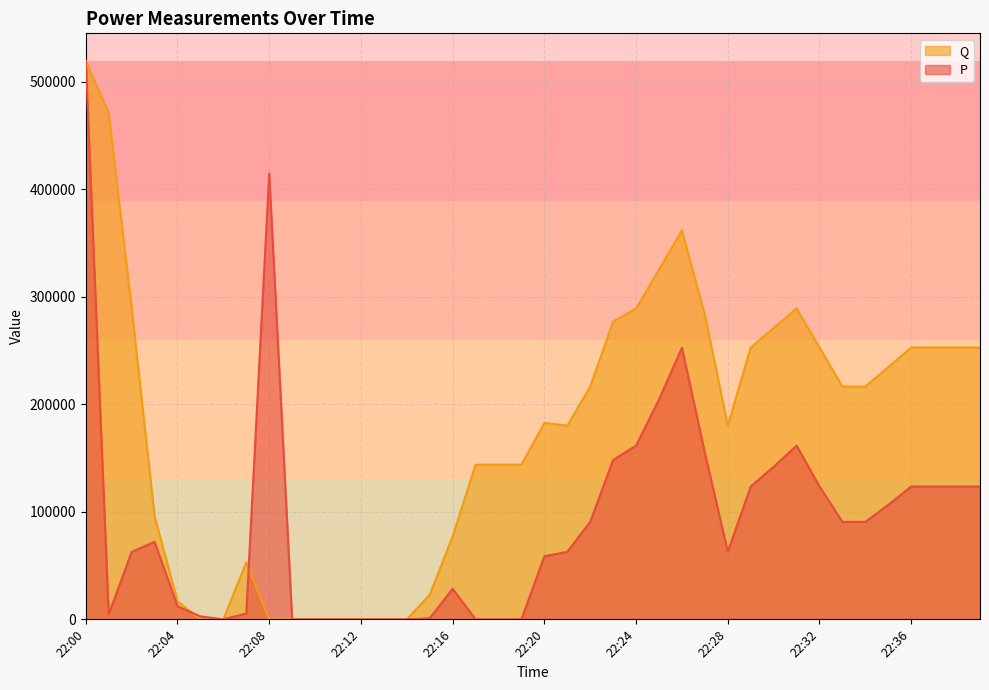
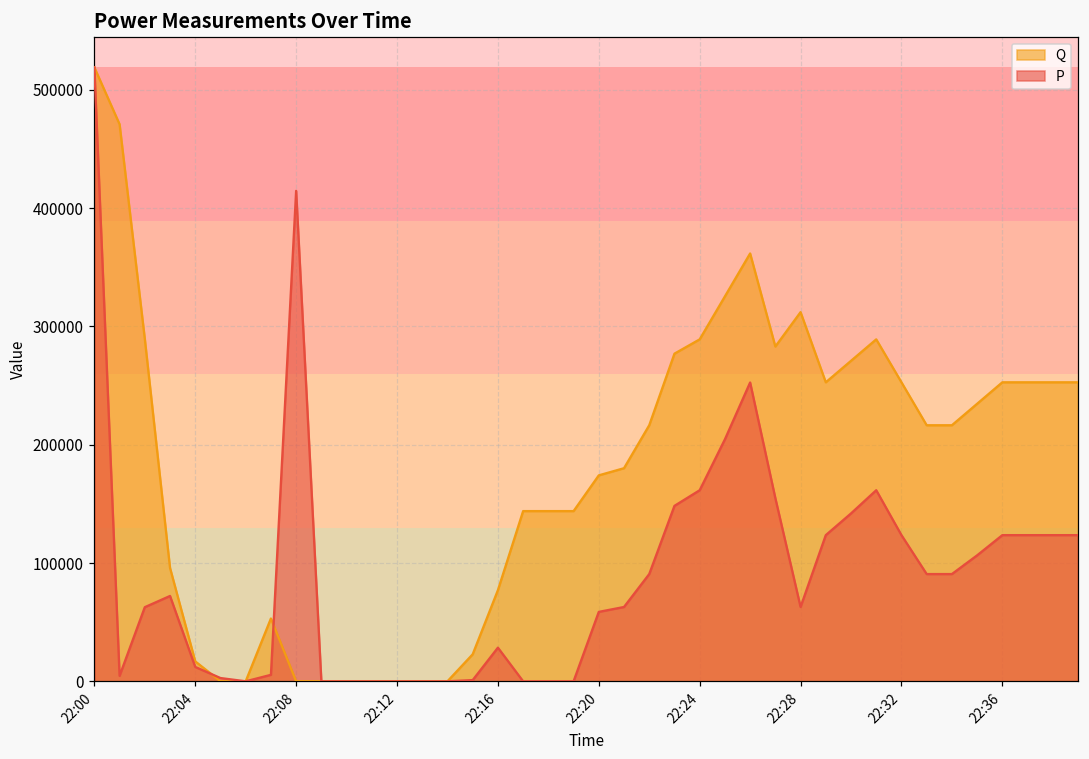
Q, 22:20: 183000 -> 174000
Q, 22:28: 180000 -> 312000
